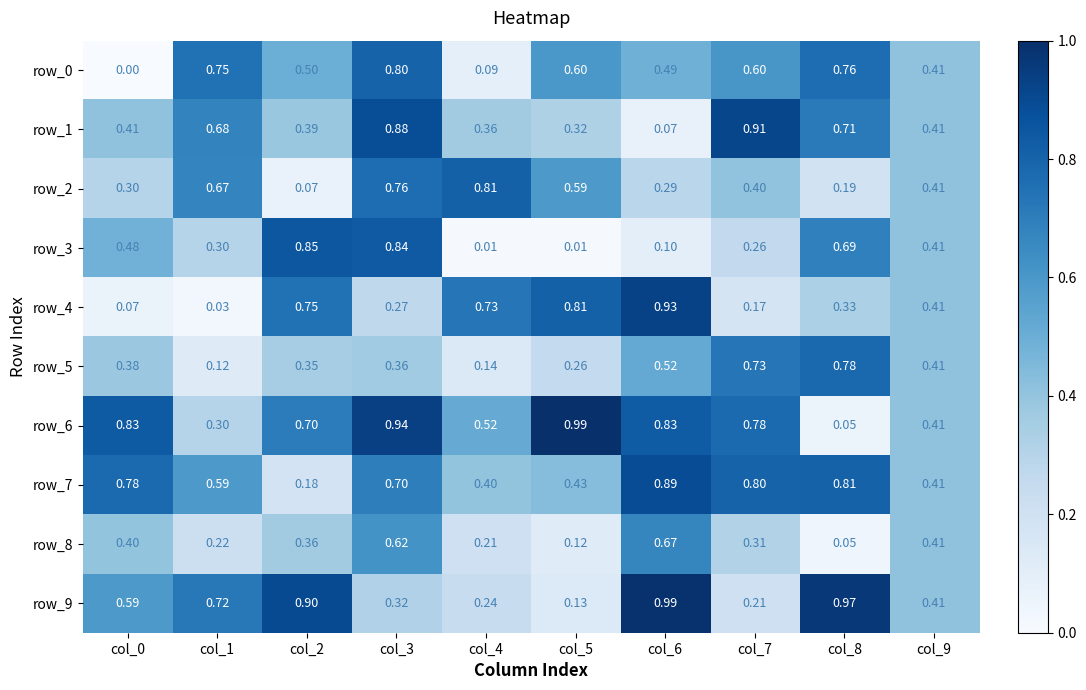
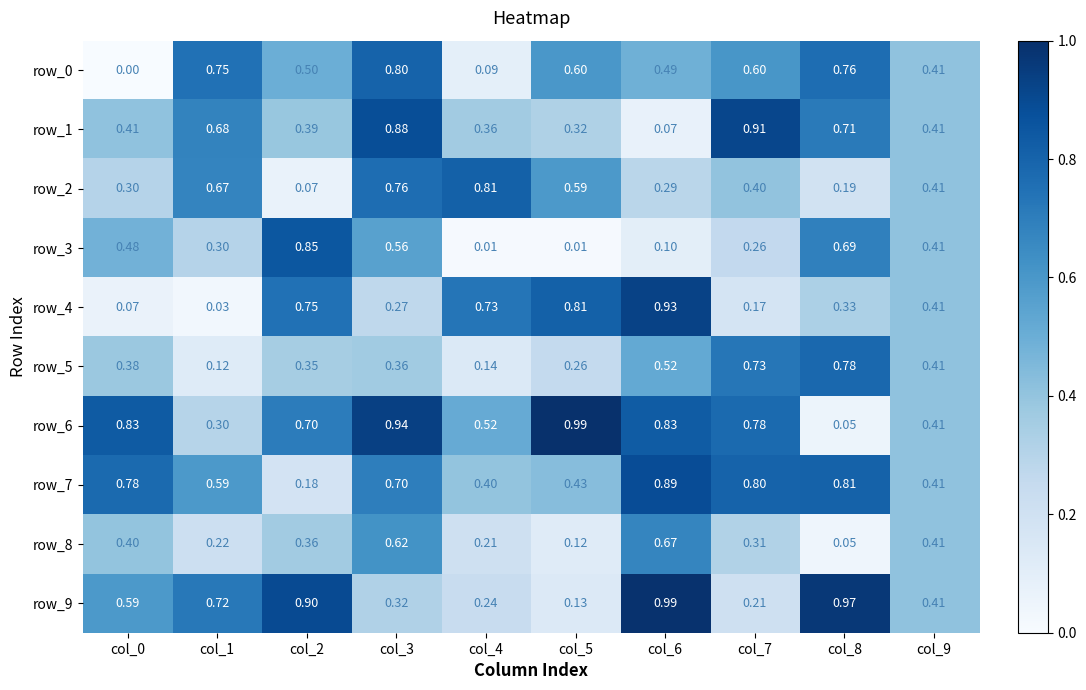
row_3, col_3: 0.84 -> 0.56
